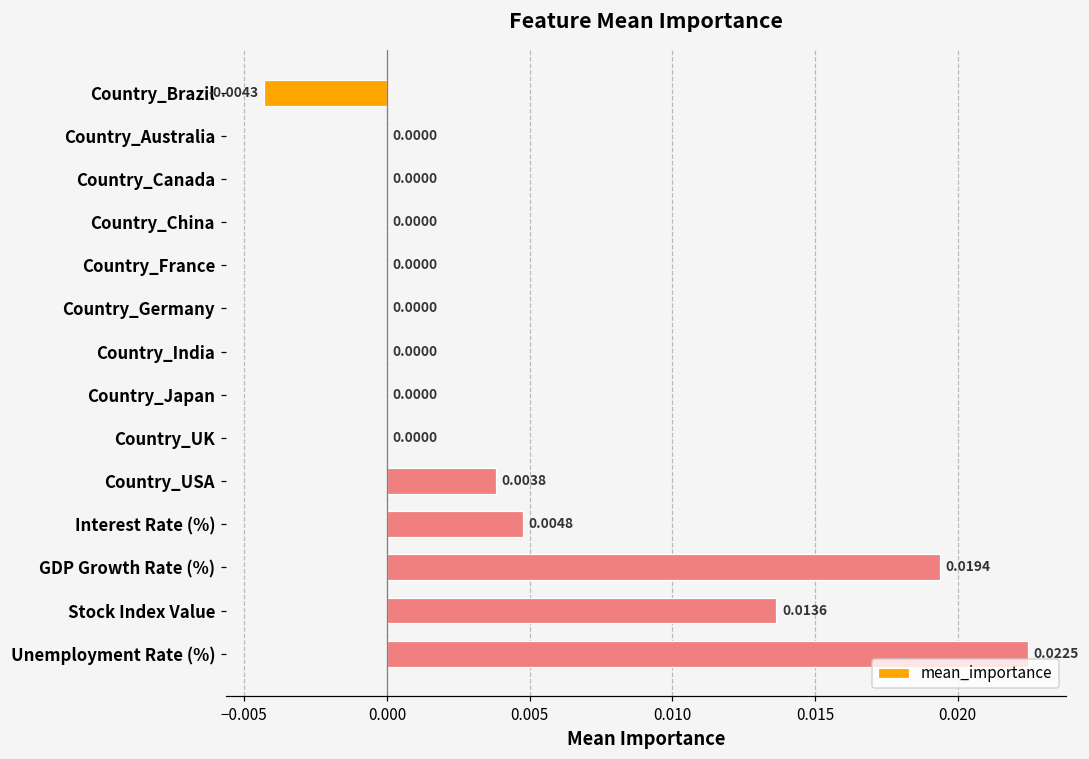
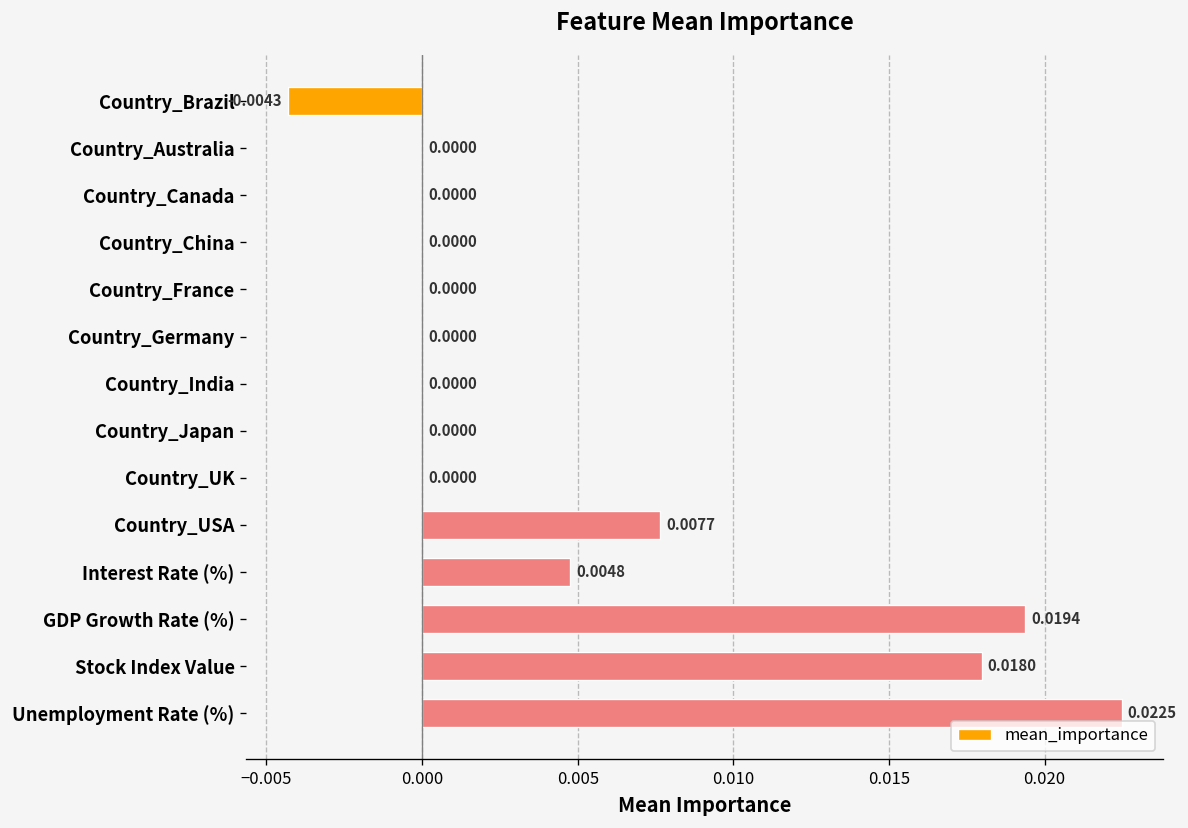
Country_USA: 0.0038 -> 0.0077
Stock Index Value: 0.0136 -> 0.0180
